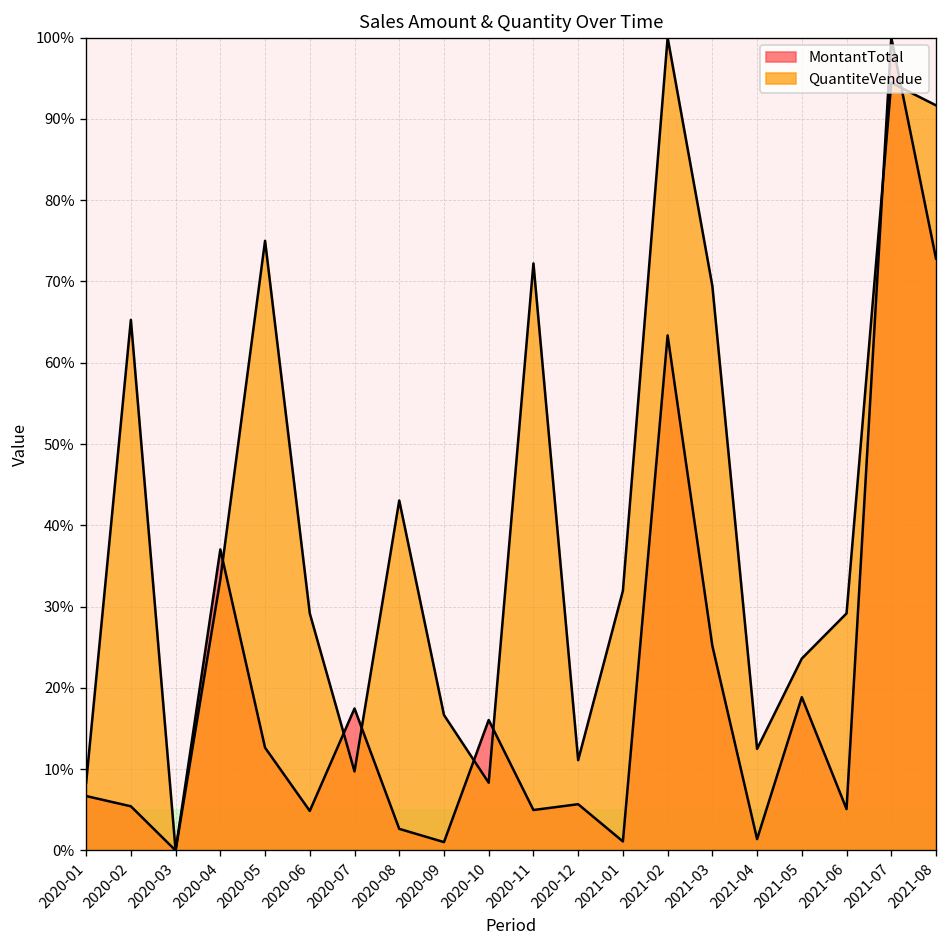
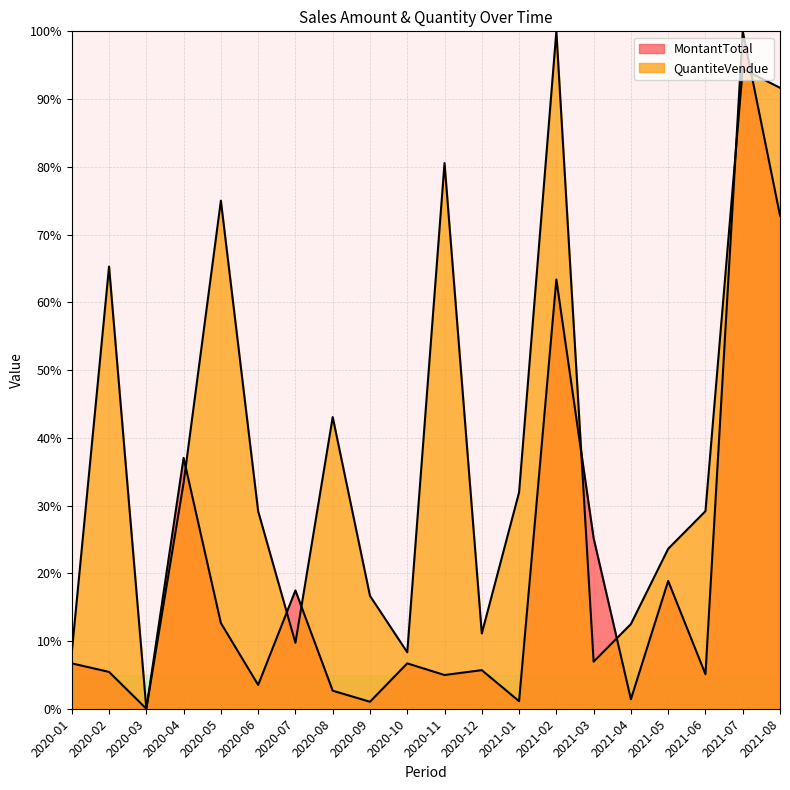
MontantTotal, 2020-06: 5% -> 4%
MontantTotal, 2020-10: 16% -> 7%
QuantiteVendue, 2020-11: 72% -> 81%
QuantiteVendue, 2021-03: 69% -> 7%
